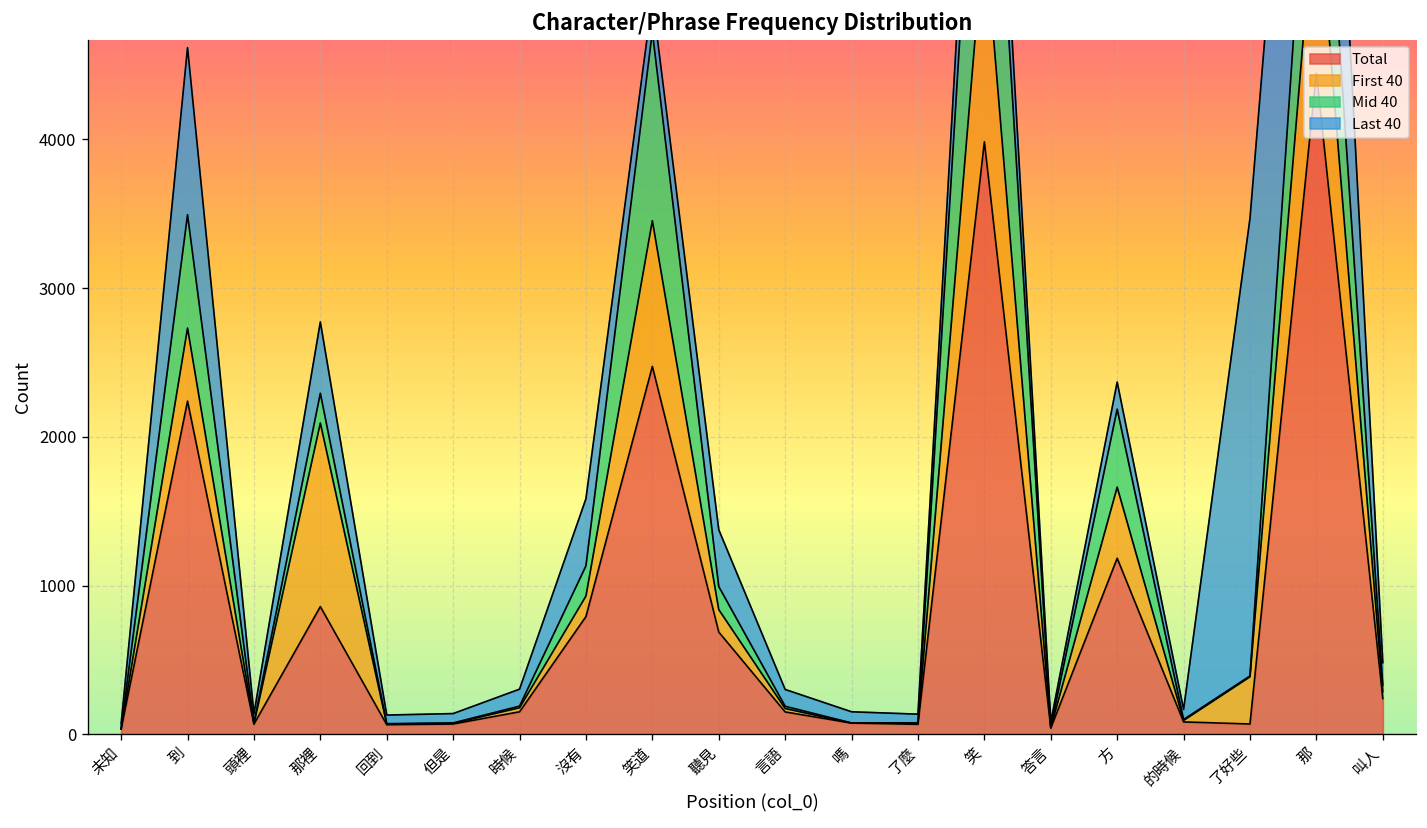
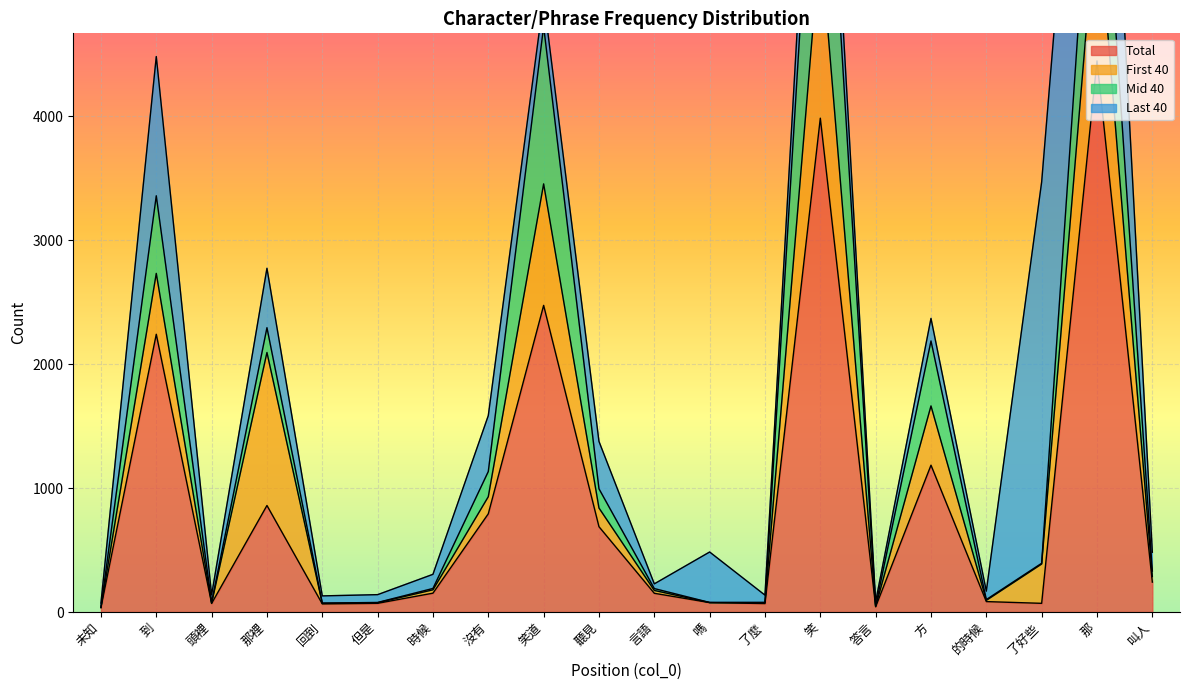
Mid 40, 到: 760 -> 630
Last 40, 言語: 110 -> 40
Last 40, 嗎: 80 -> 410
